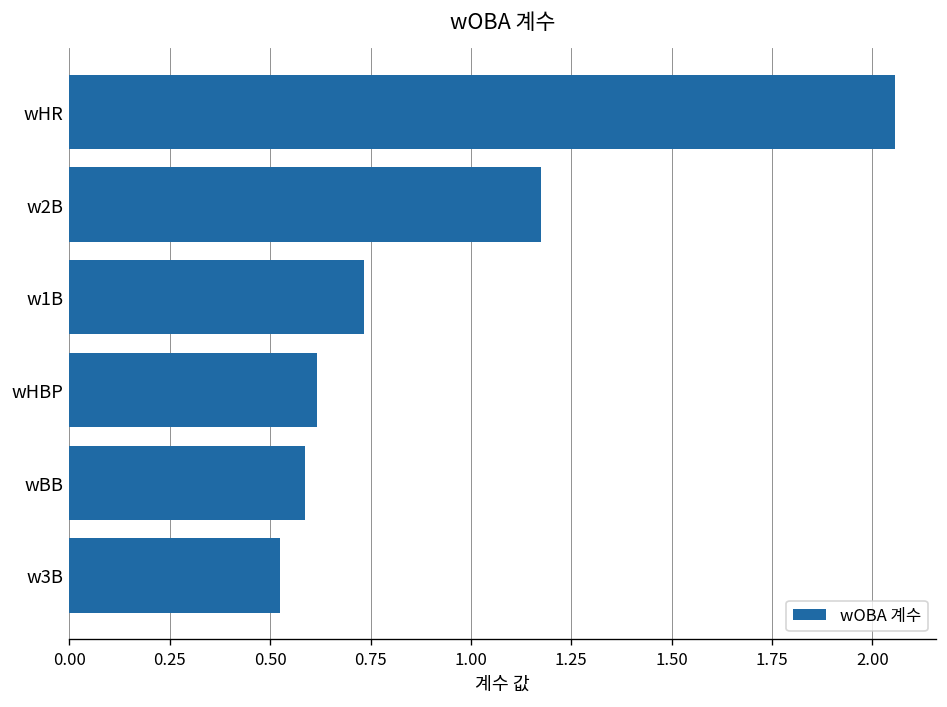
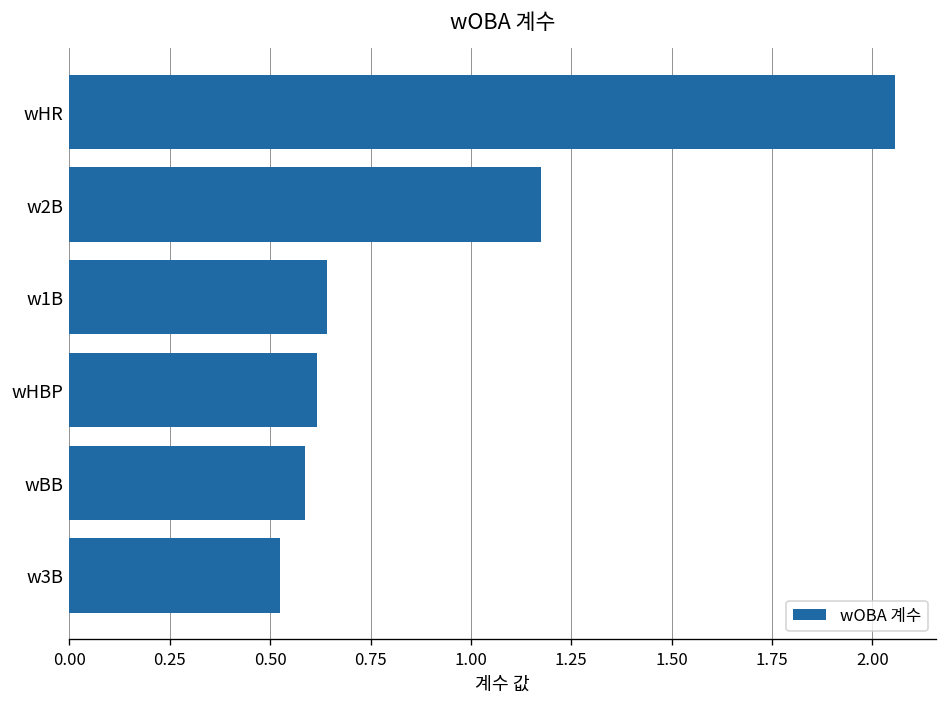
w1B: 0.73 -> 0.64
